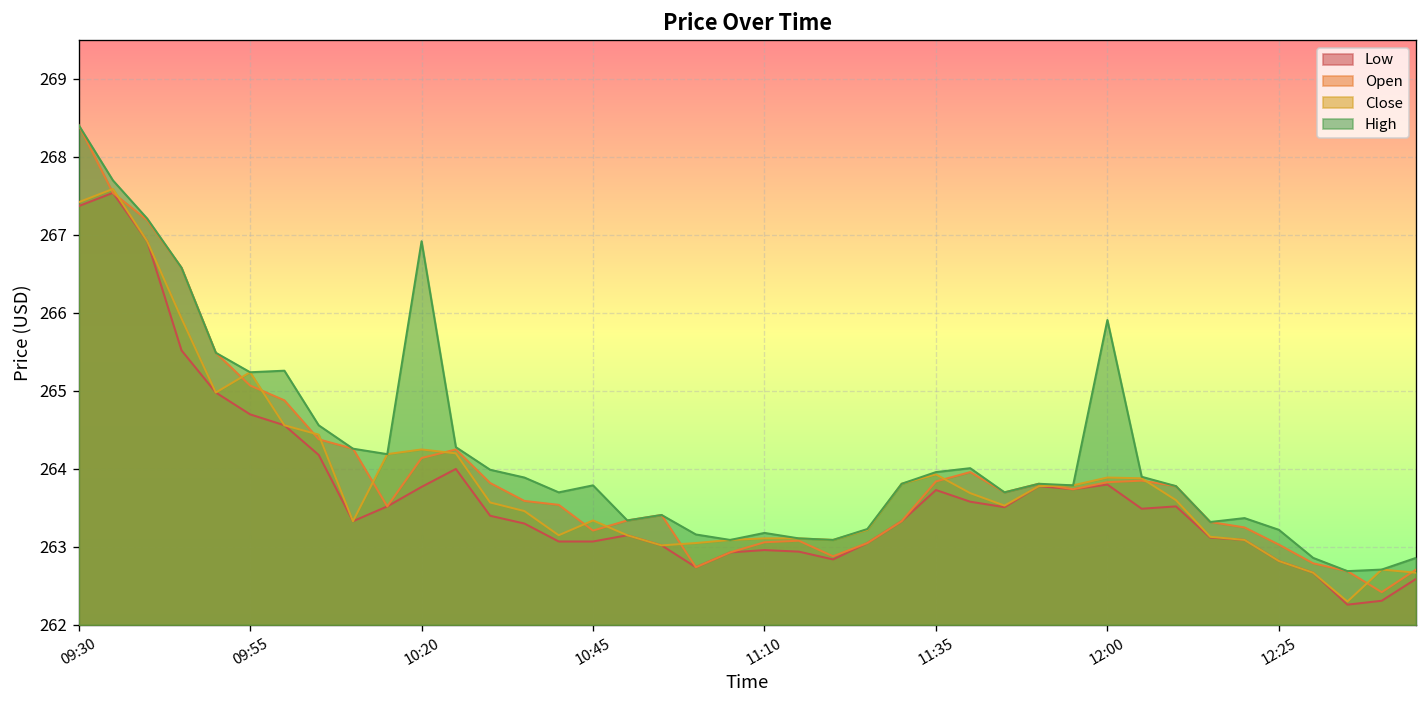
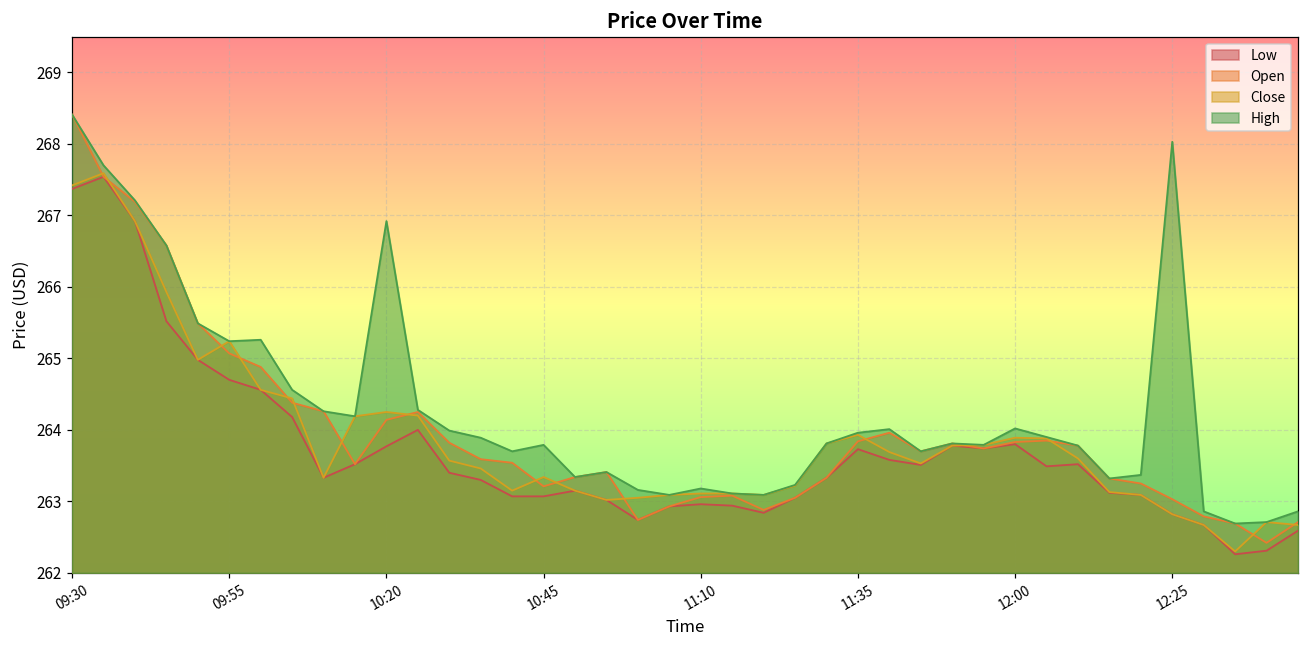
High, 12:00: 265.9 -> 264.0
High, 12:25: 263.2 -> 268.0
